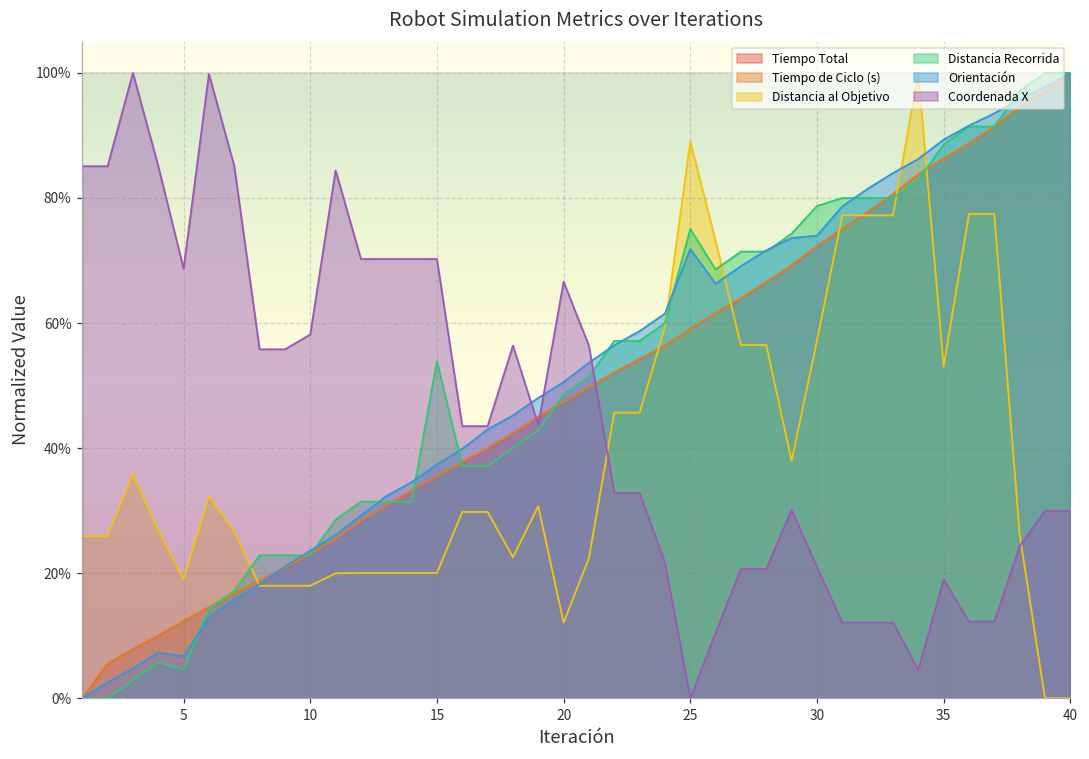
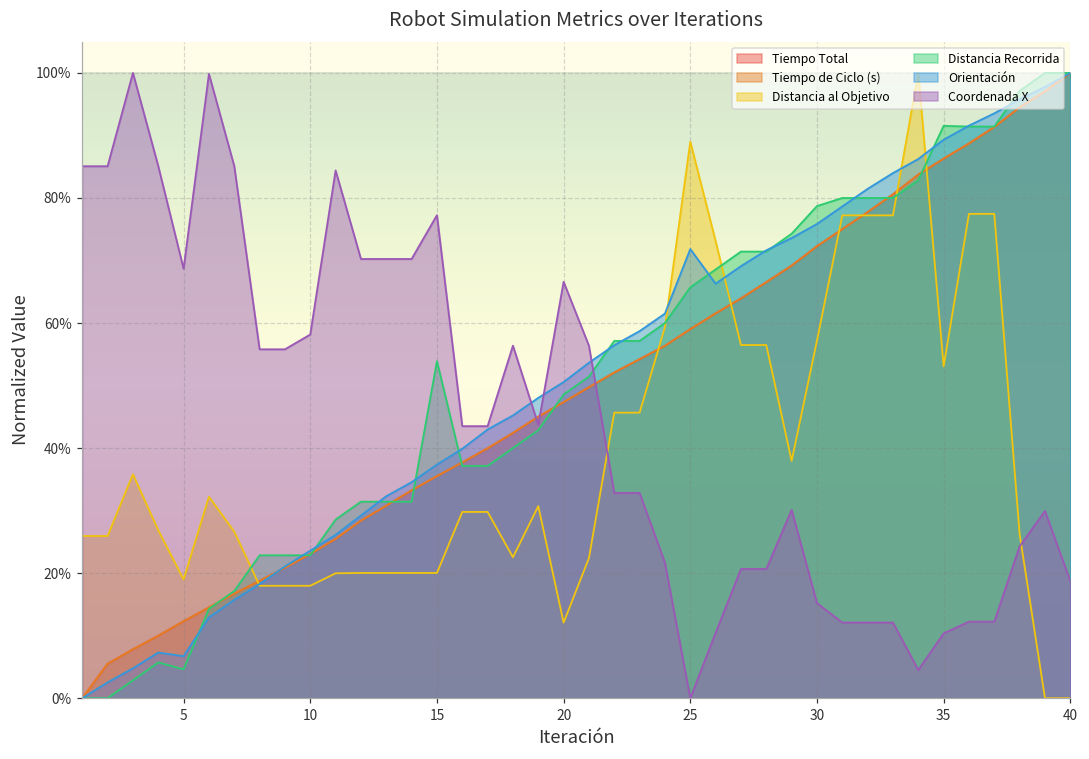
Coordenada X, 15: 70% -> 77%
Distancia Recorrida, 25: 75% -> 66%
Orientación, 30: 74% -> 76%
Coordenada X, 30: 21% -> 15%
Distancia Recorrida, 35: 89% -> 92%
Coordenada X, 35: 19% -> 10%
Coordenada X, 40: 30% -> 19%
